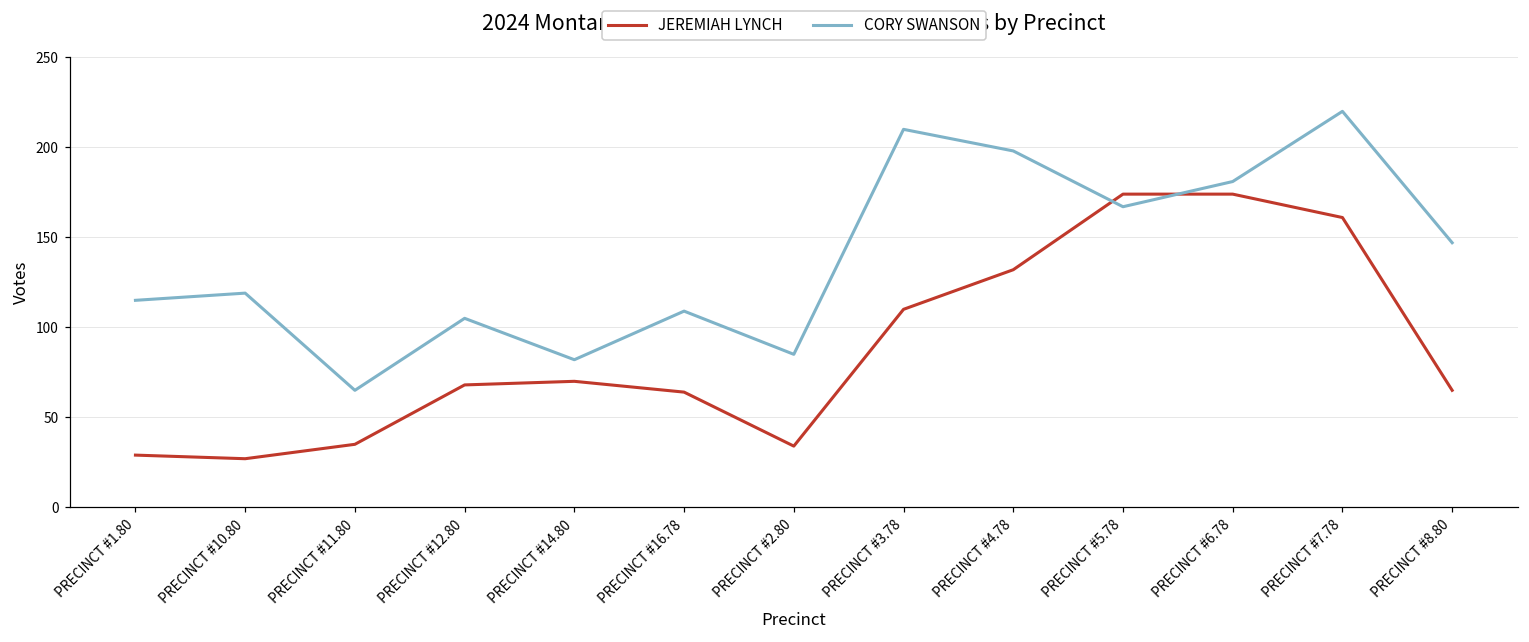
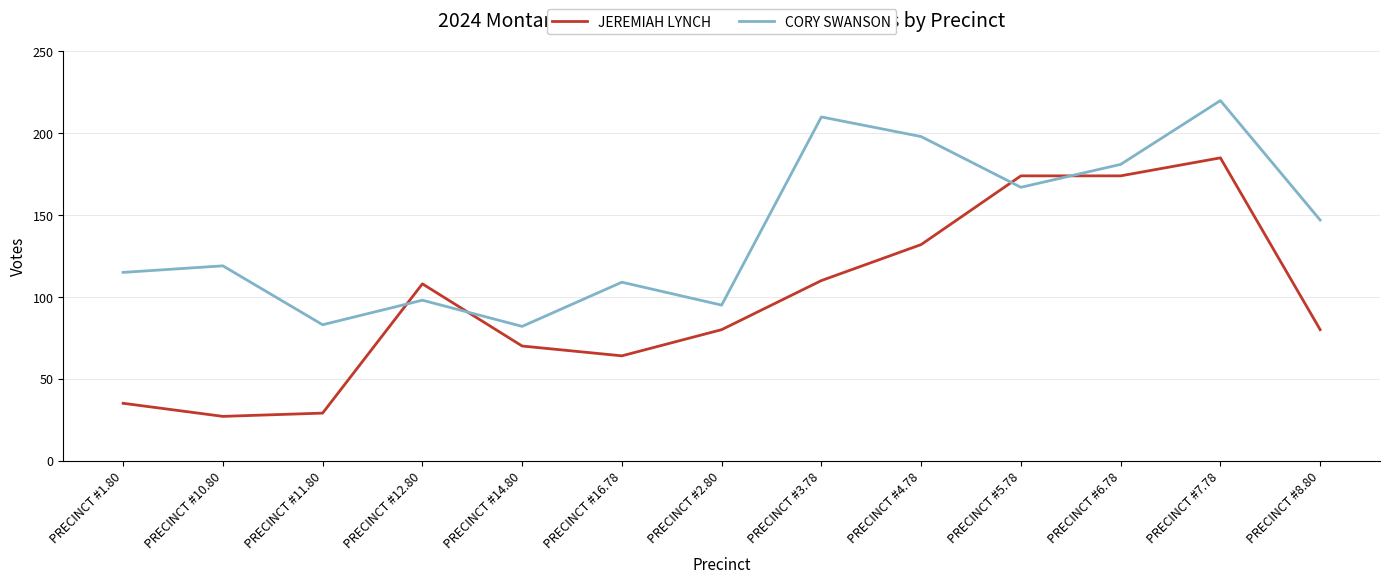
JEREMIAH LYNCH, PRECINCT #1.80: 29 -> 35
JEREMIAH LYNCH, PRECINCT #11.80: 35 -> 29
CORY SWANSON, PRECINCT #11.80: 65 -> 83
JEREMIAH LYNCH, PRECINCT #12.80: 68 -> 108
CORY SWANSON, PRECINCT #12.80: 105 -> 98
JEREMIAH LYNCH, PRECINCT #2.80: 34 -> 80
CORY SWANSON, PRECINCT #2.80: 85 -> 95
JEREMIAH LYNCH, PRECINCT #7.78: 161 -> 185
JEREMIAH LYNCH, PRECINCT #8.80: 65 -> 80
